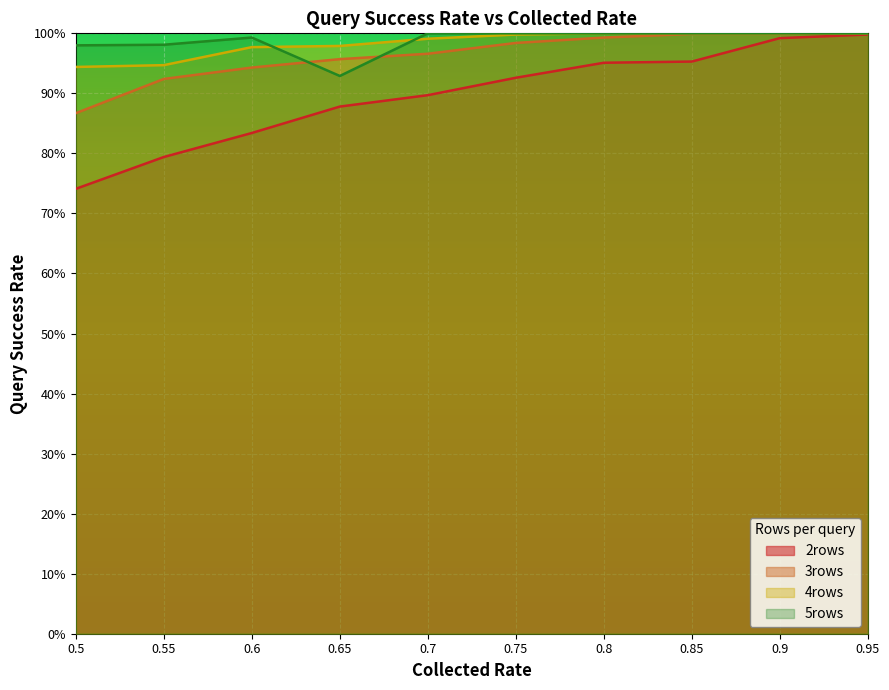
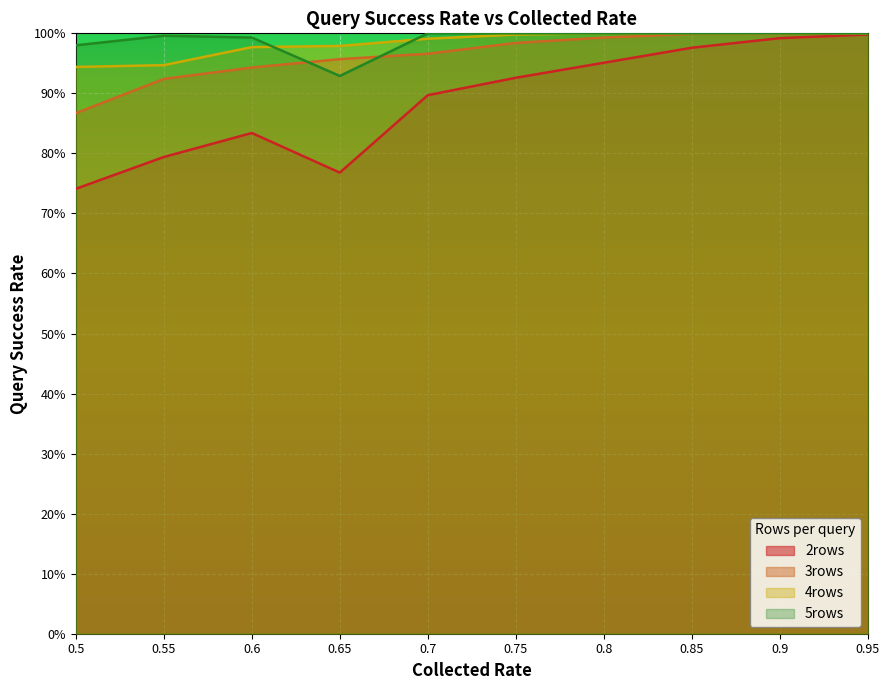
5rows, 0.55: 98% -> 100%
2rows, 0.65: 88% -> 77%
2rows, 0.85: 95% -> 98%
